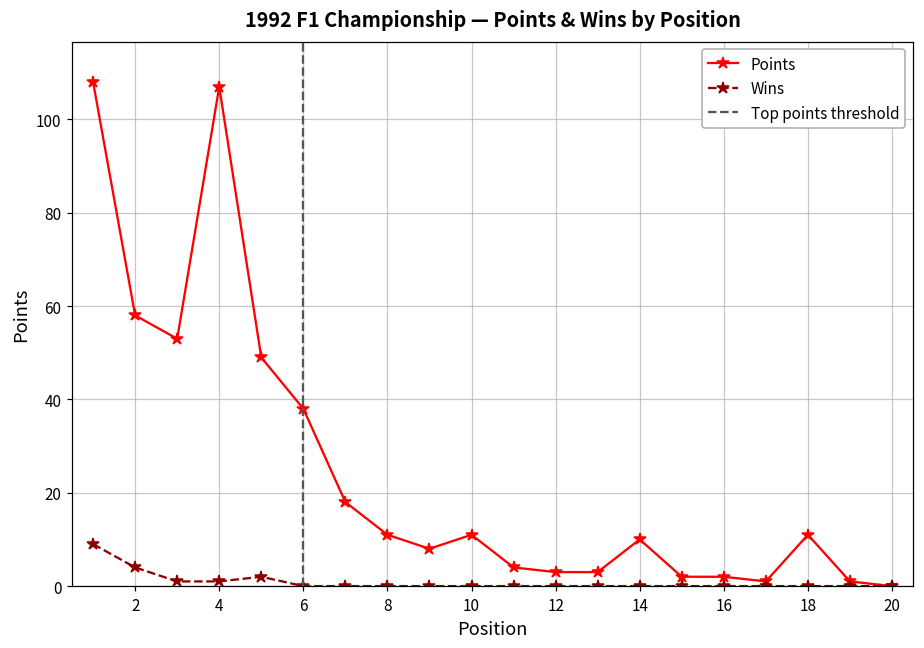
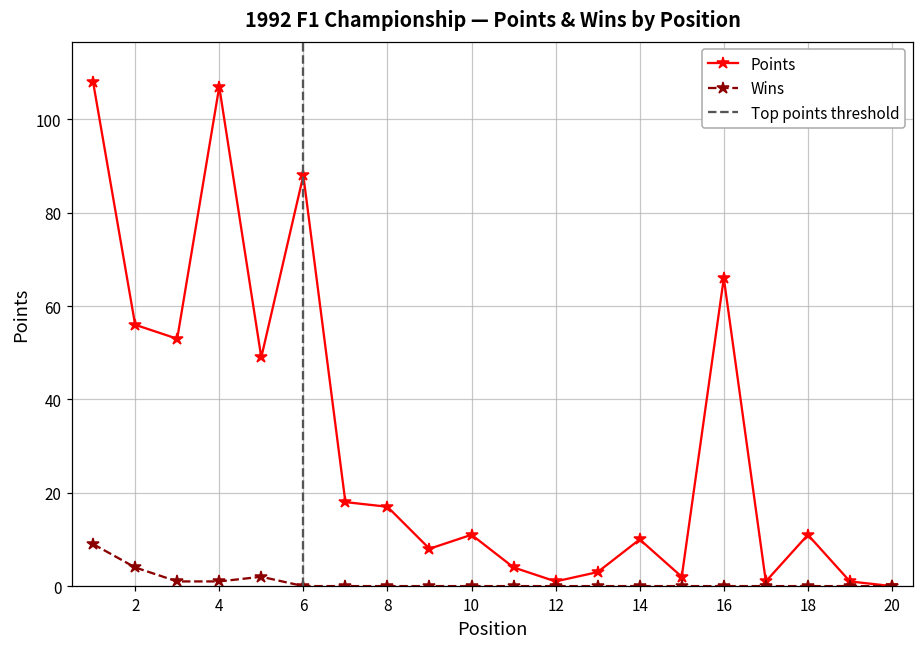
Points, 2: 58 -> 56
Points, 6: 38 -> 88
Points, 8: 11 -> 17
Points, 12: 3 -> 1
Points, 16: 2 -> 66
